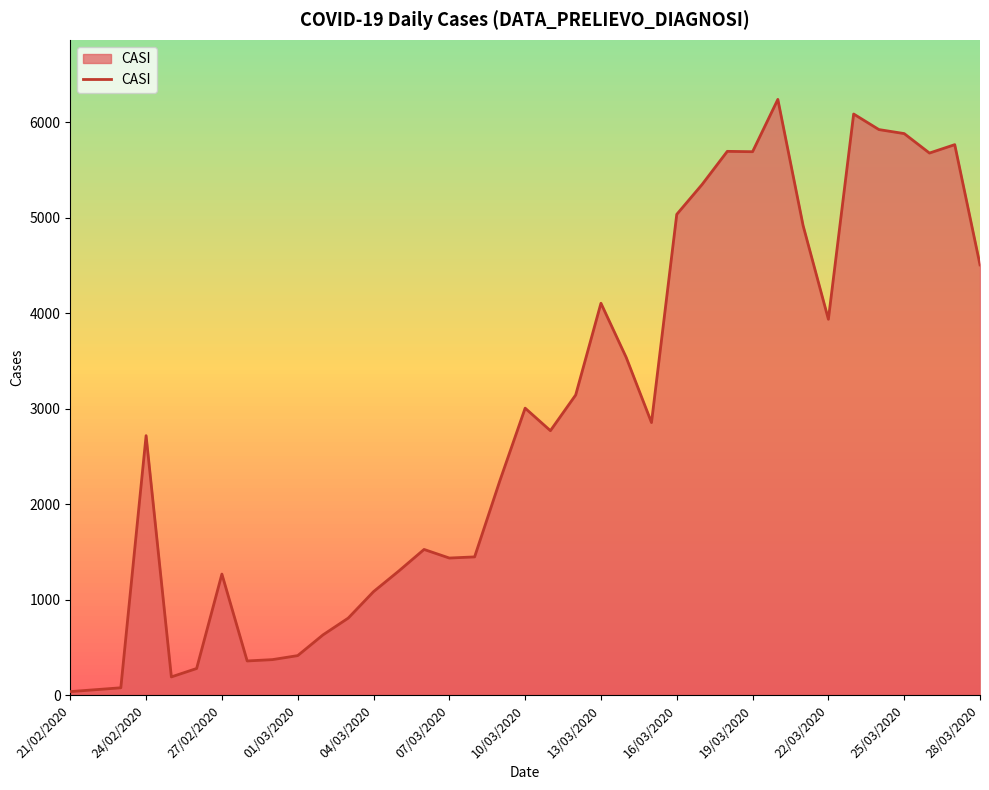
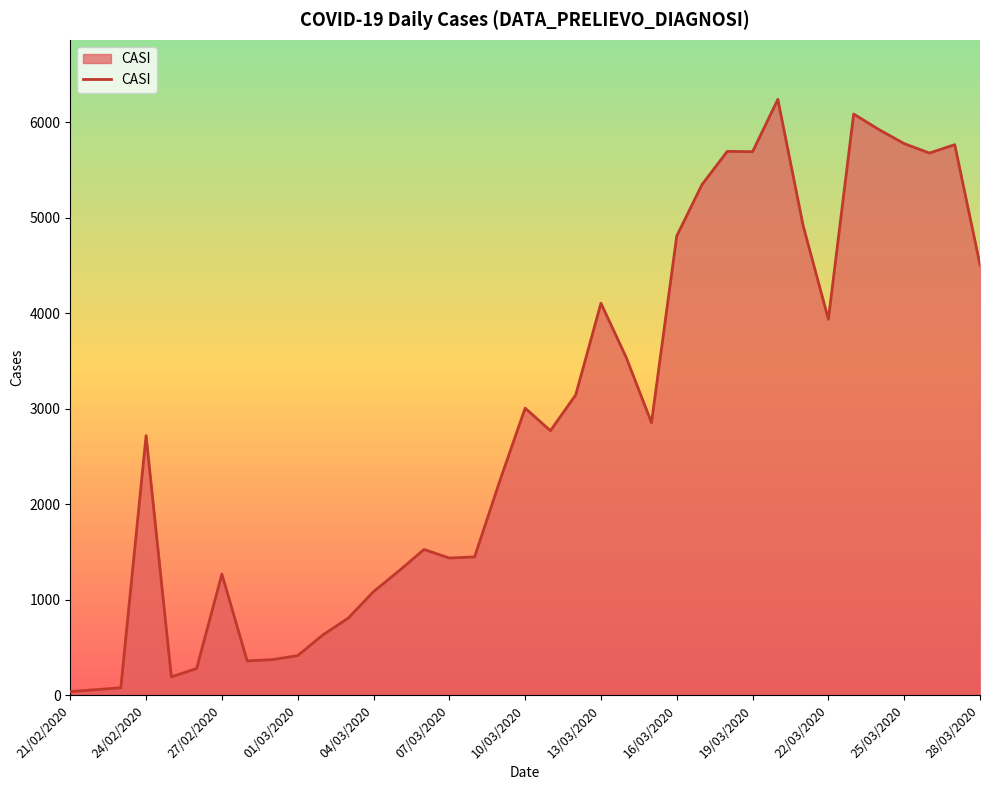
16/03/2020: 5000 -> 4800
25/03/2020: 5900 -> 5800
